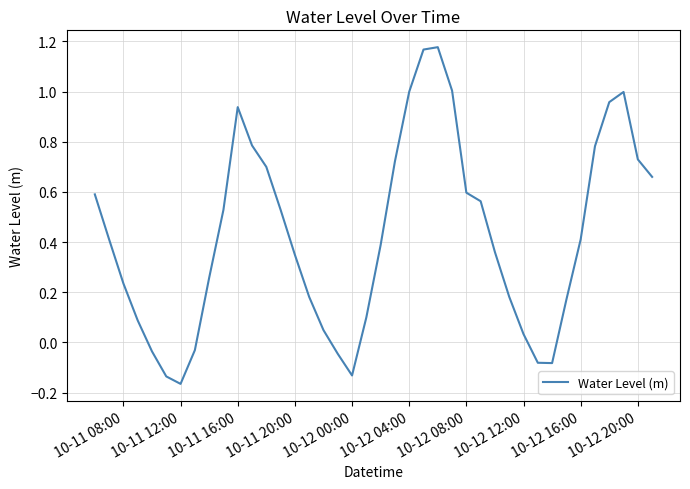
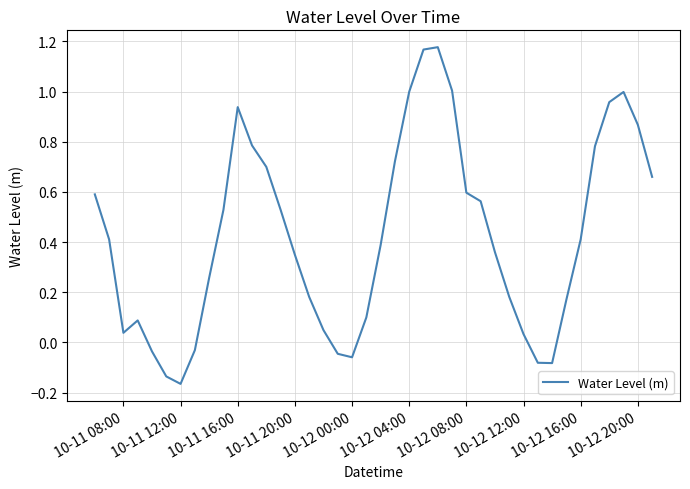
10-11 08:00: 0.23 -> 0.04
10-12 00:00: -0.13 -> -0.06
10-12 20:00: 0.73 -> 0.87
